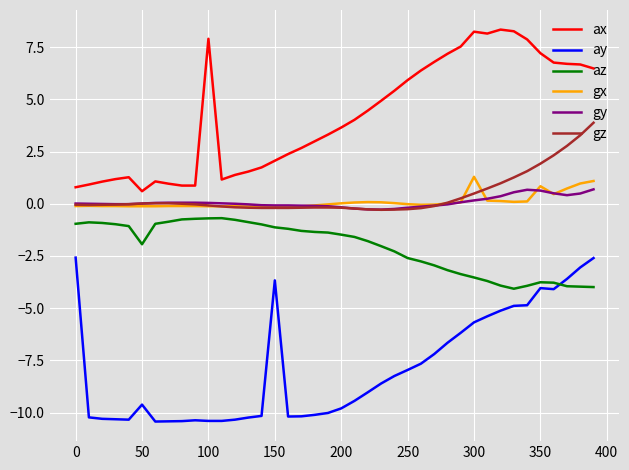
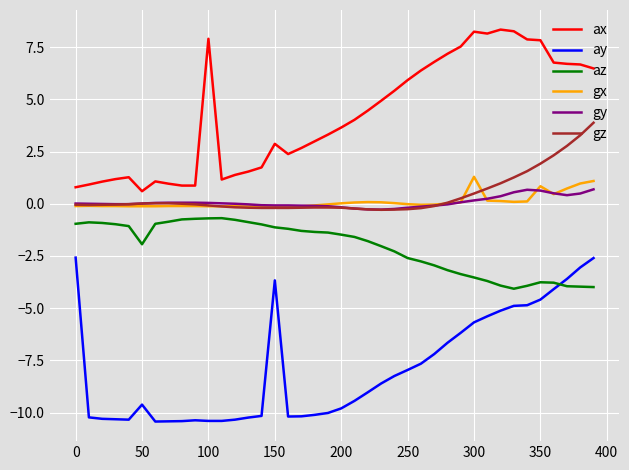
ax, 150: 2.1 -> 2.9
ax, 350: 7.2 -> 7.8
ay, 350: -4.0 -> -4.6
